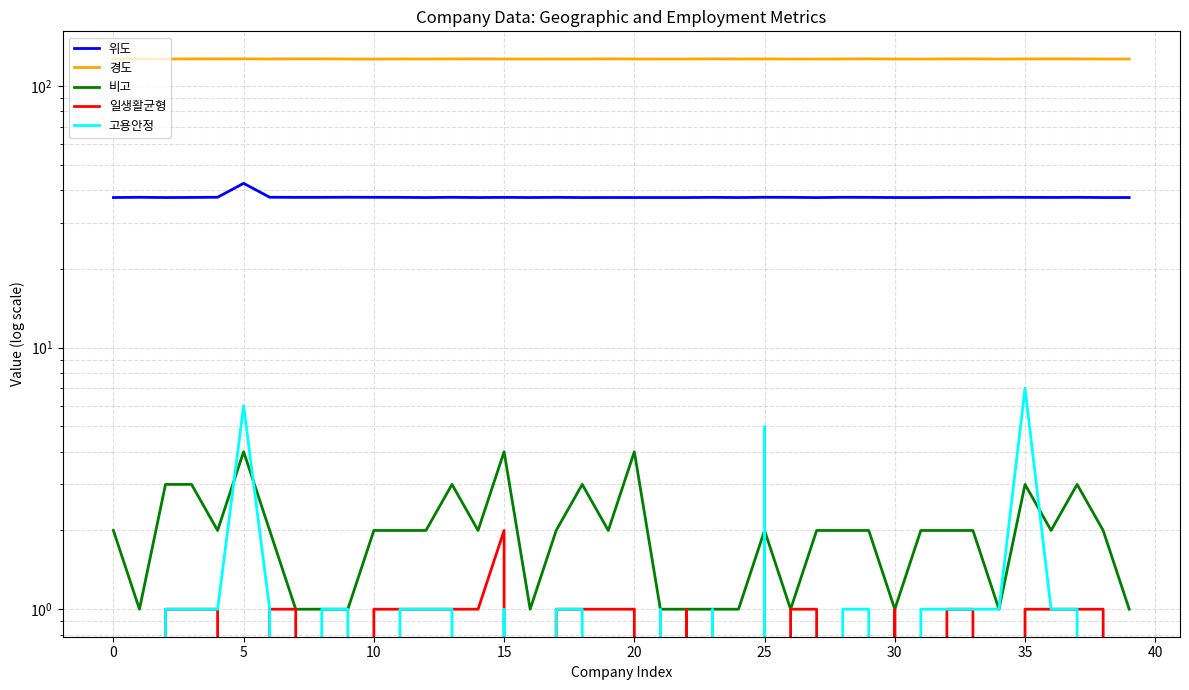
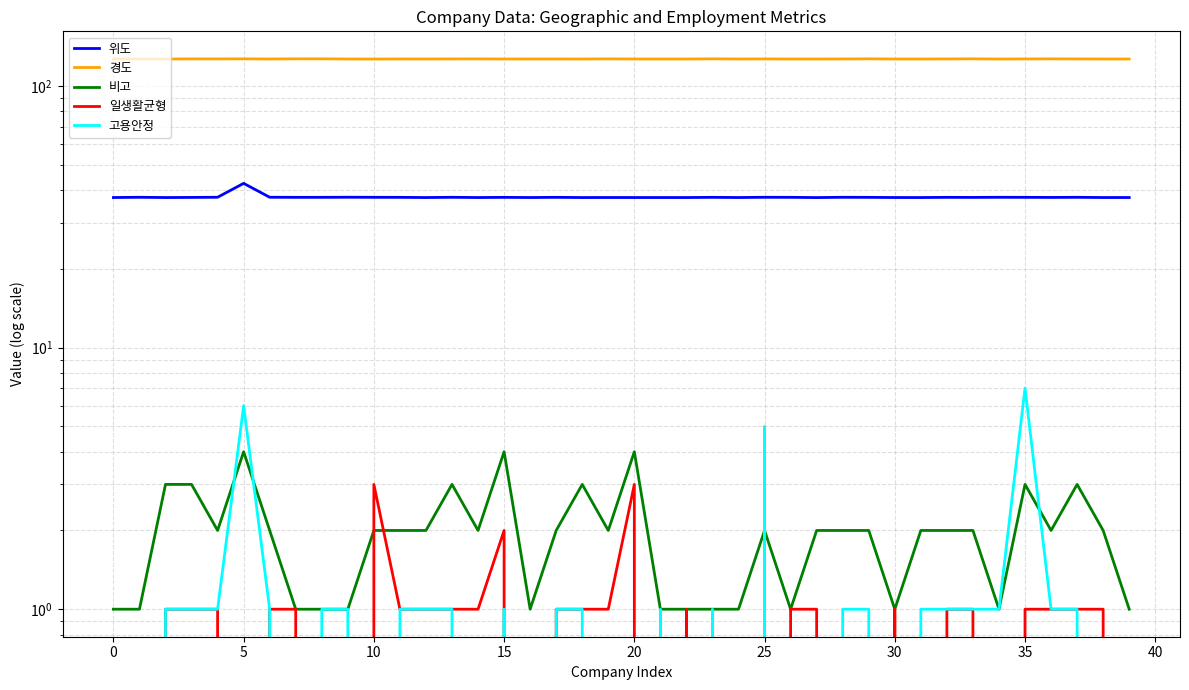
비고, 0: 2 -> 1
일생활균형, 10: 1 -> 3
일생활균형, 20: 1 -> 3
